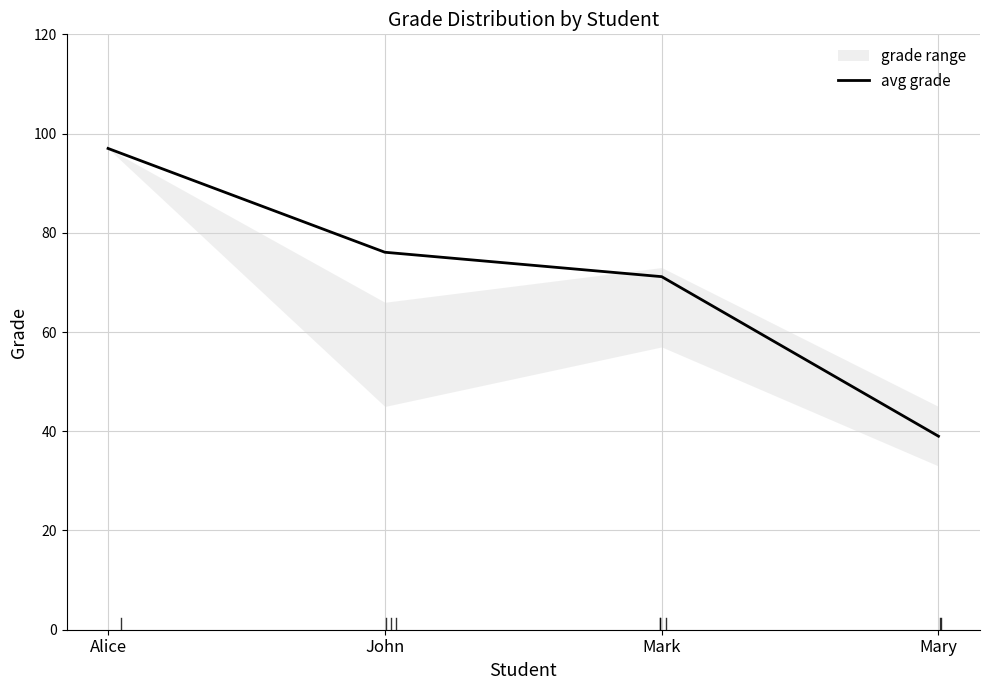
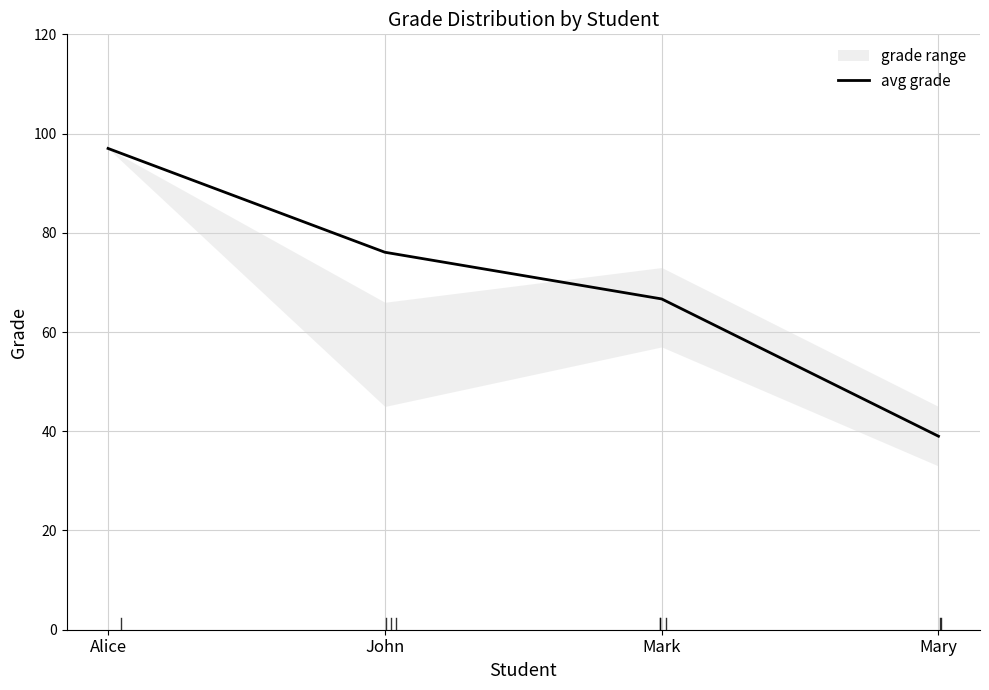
avg grade, Mark: 71 -> 67
